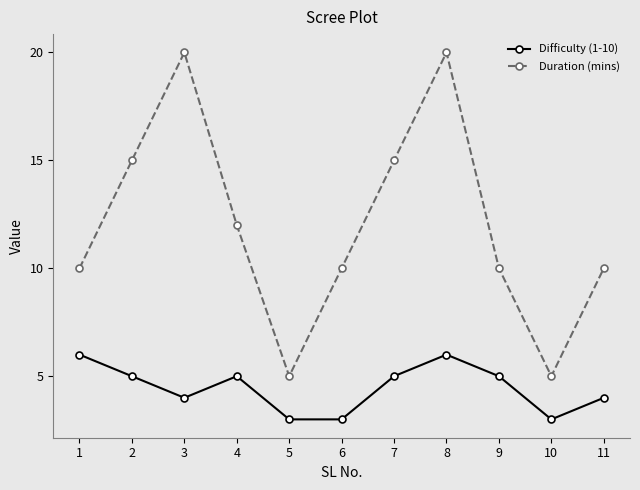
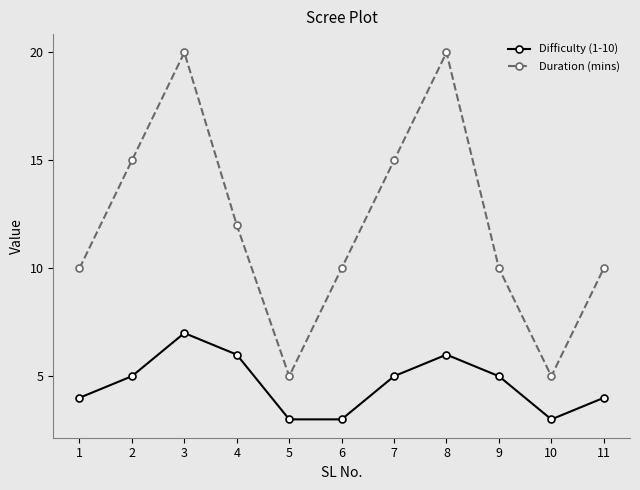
Difficulty (1-10), 1: 6 -> 4
Difficulty (1-10), 3: 4 -> 7
Difficulty (1-10), 4: 5 -> 6
